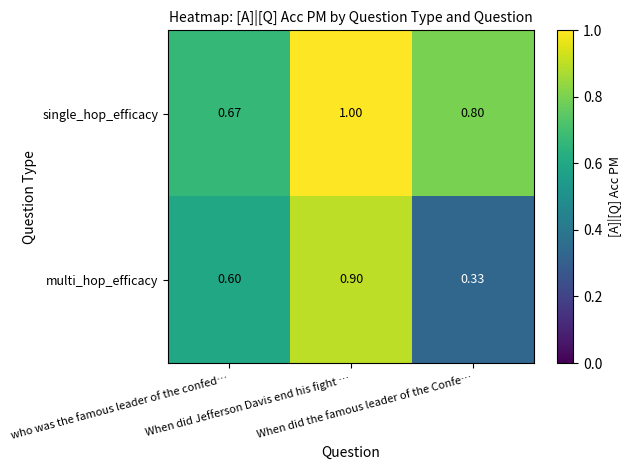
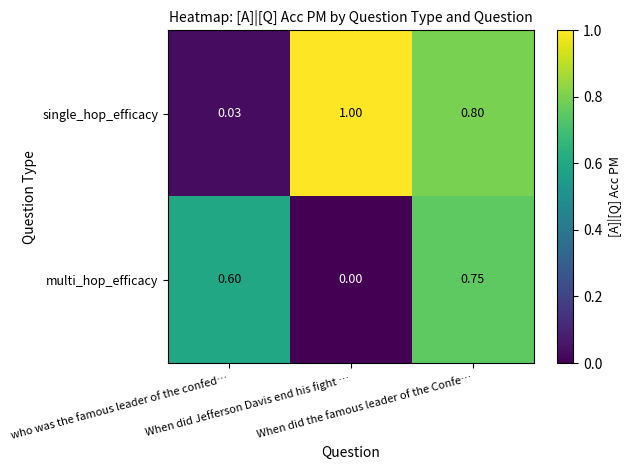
single_hop_efficacy, who was the famous leader of the confed…: 0.67 -> 0.03
multi_hop_efficacy, When did Jefferson Davis end his fight …: 0.90 -> 0.00
multi_hop_efficacy, When did the famous leader of the Confe…: 0.33 -> 0.75
